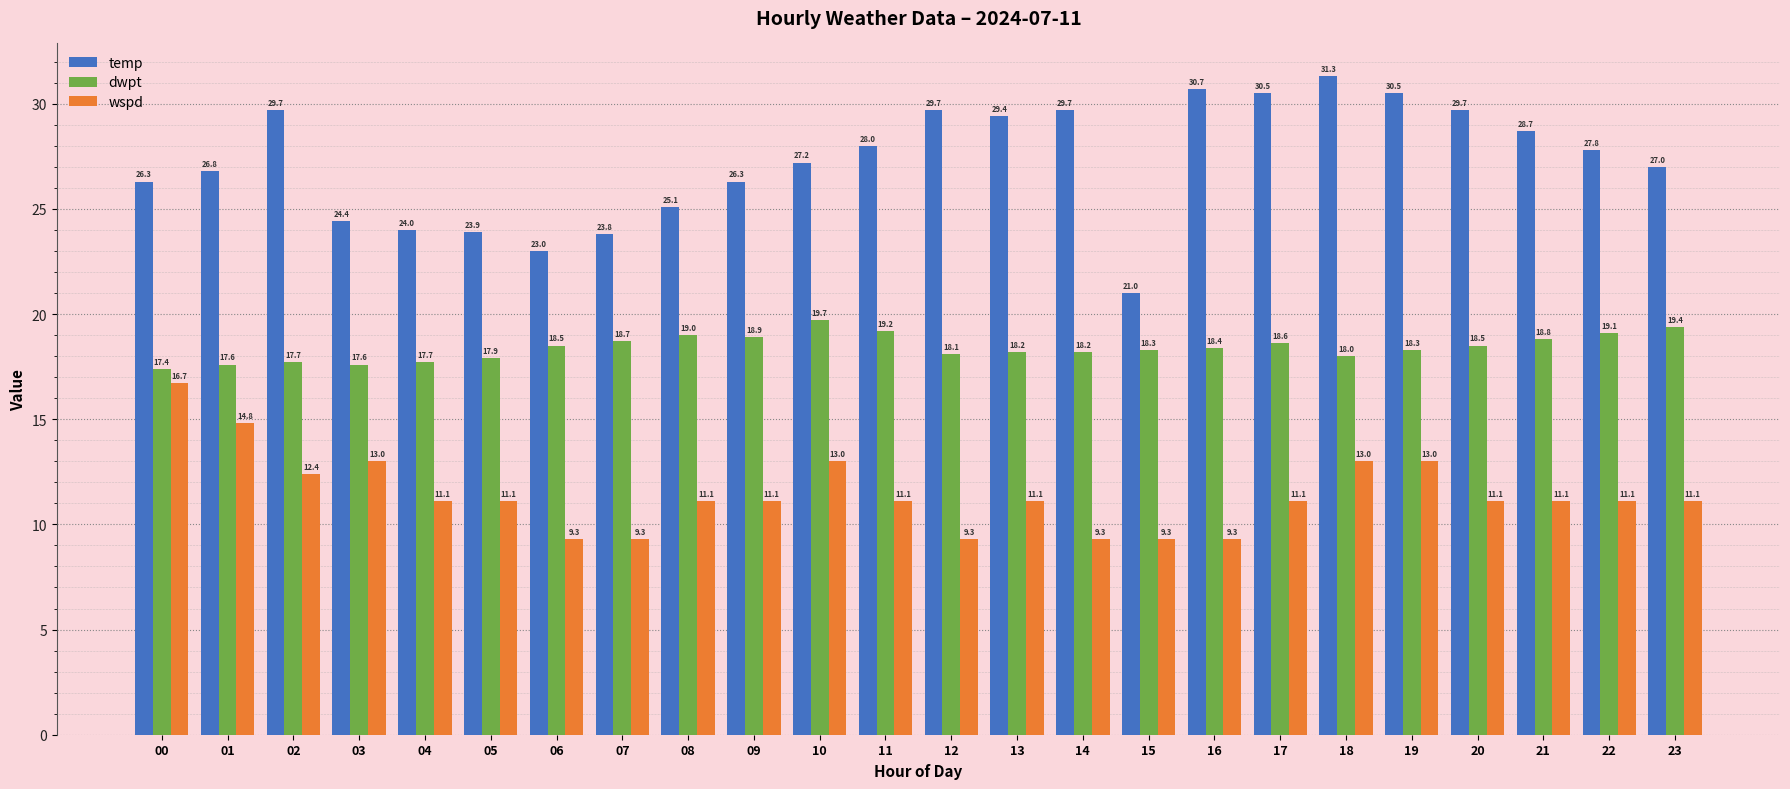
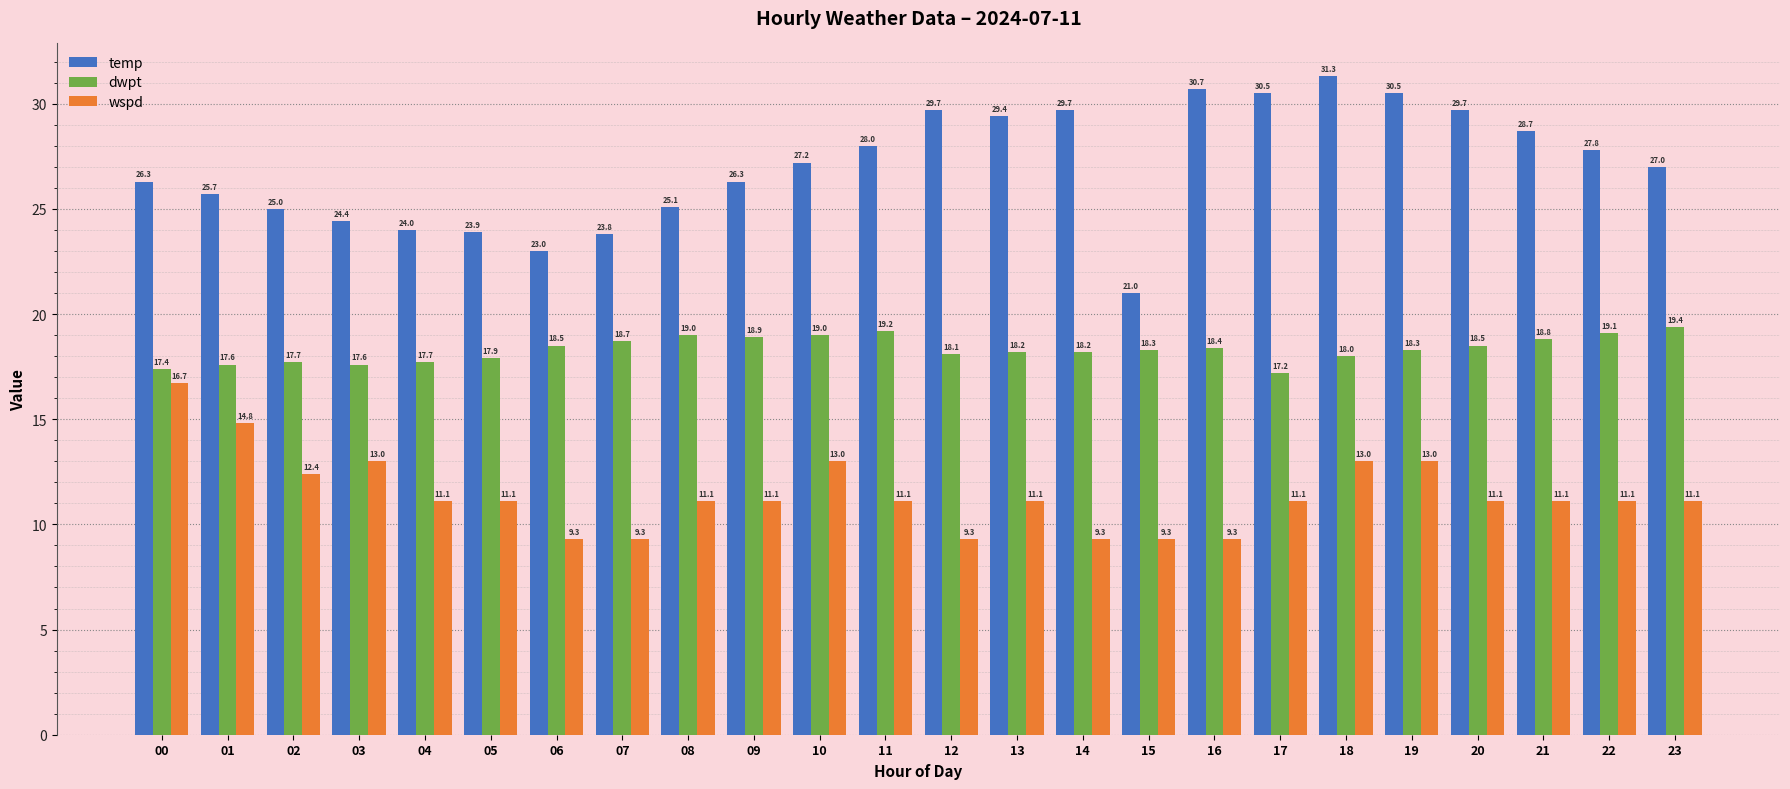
temp, 01: 26.8 -> 25.7
temp, 02: 29.7 -> 25.0
dwpt, 10: 19.7 -> 19.0
dwpt, 17: 18.6 -> 17.2
